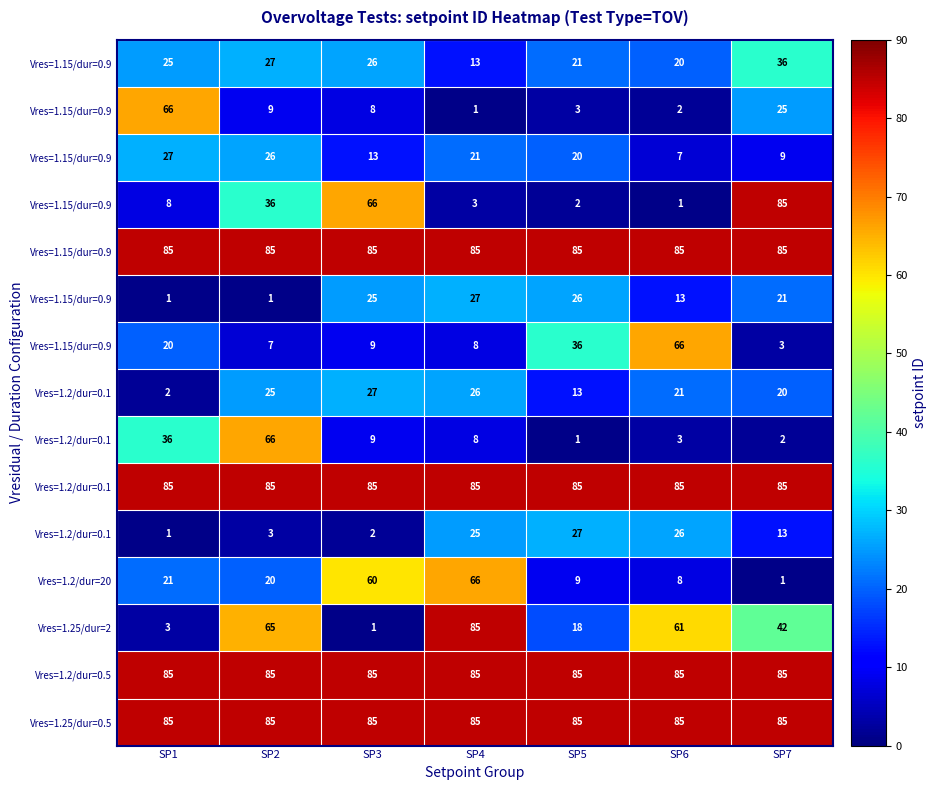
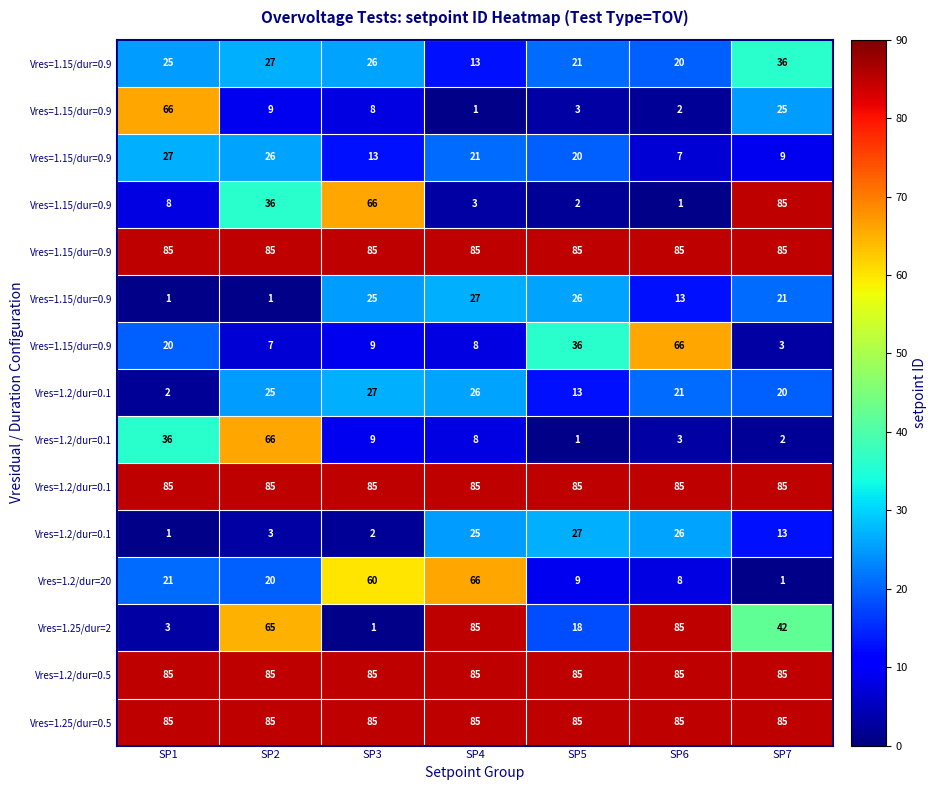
Vres=1.25/dur=2, SP6: 61 -> 85
